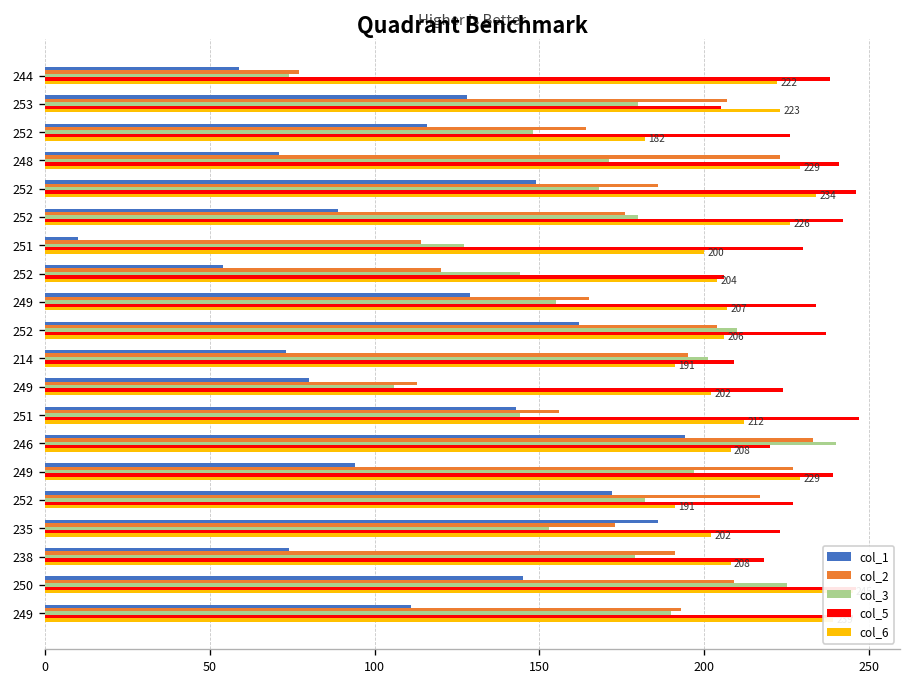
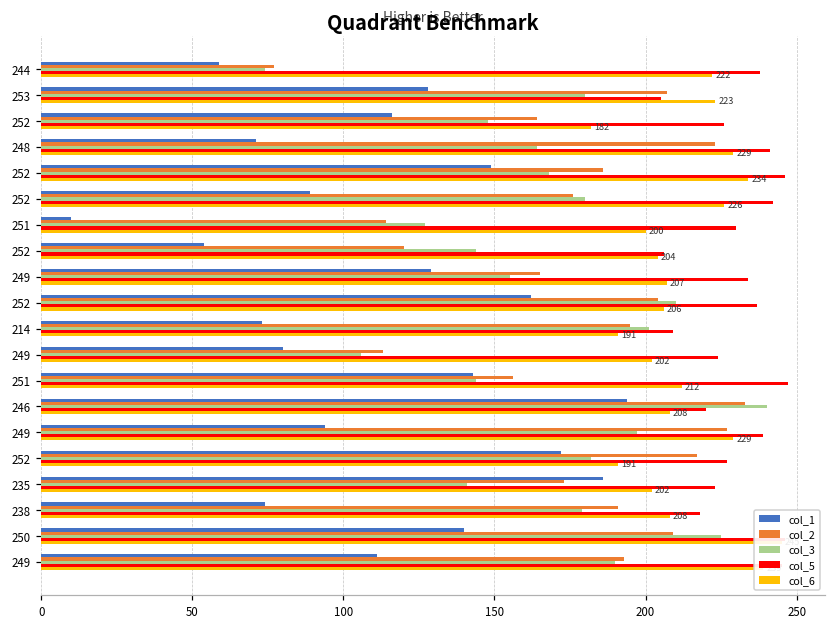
col_3, 248: 171 -> 164
col_3, 235: 153 -> 141
col_1, 250: 145 -> 140
